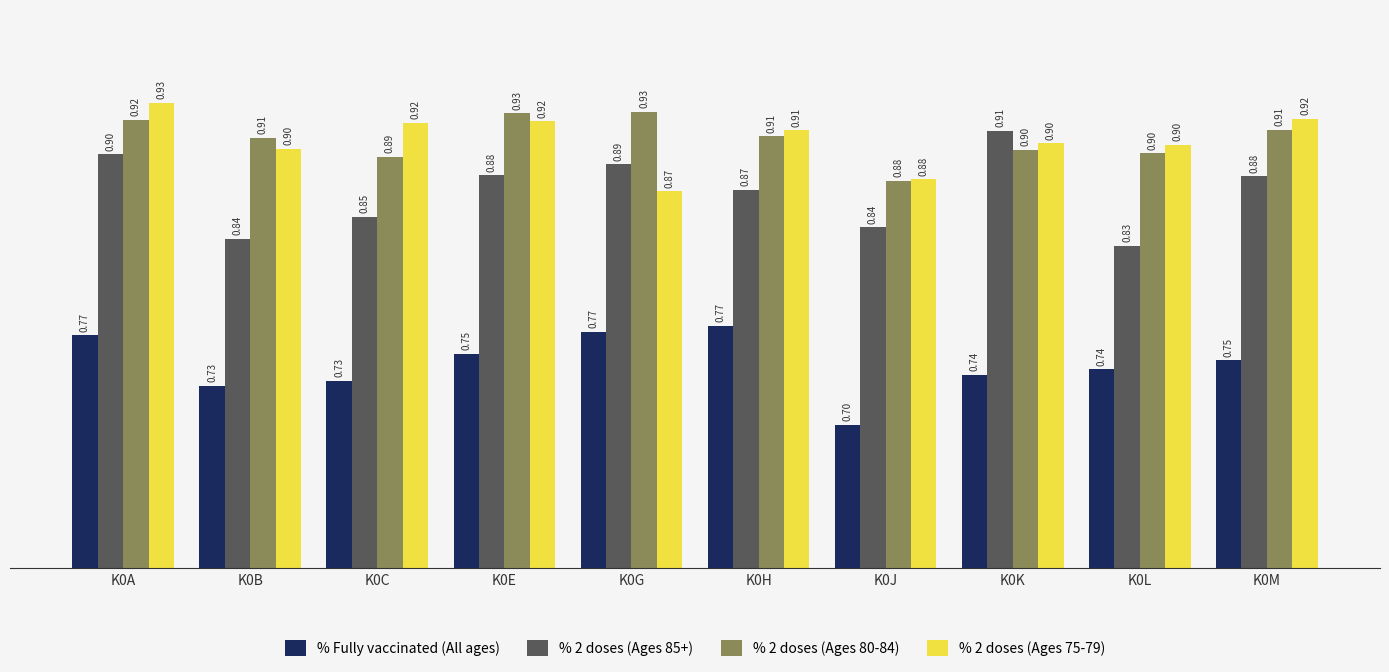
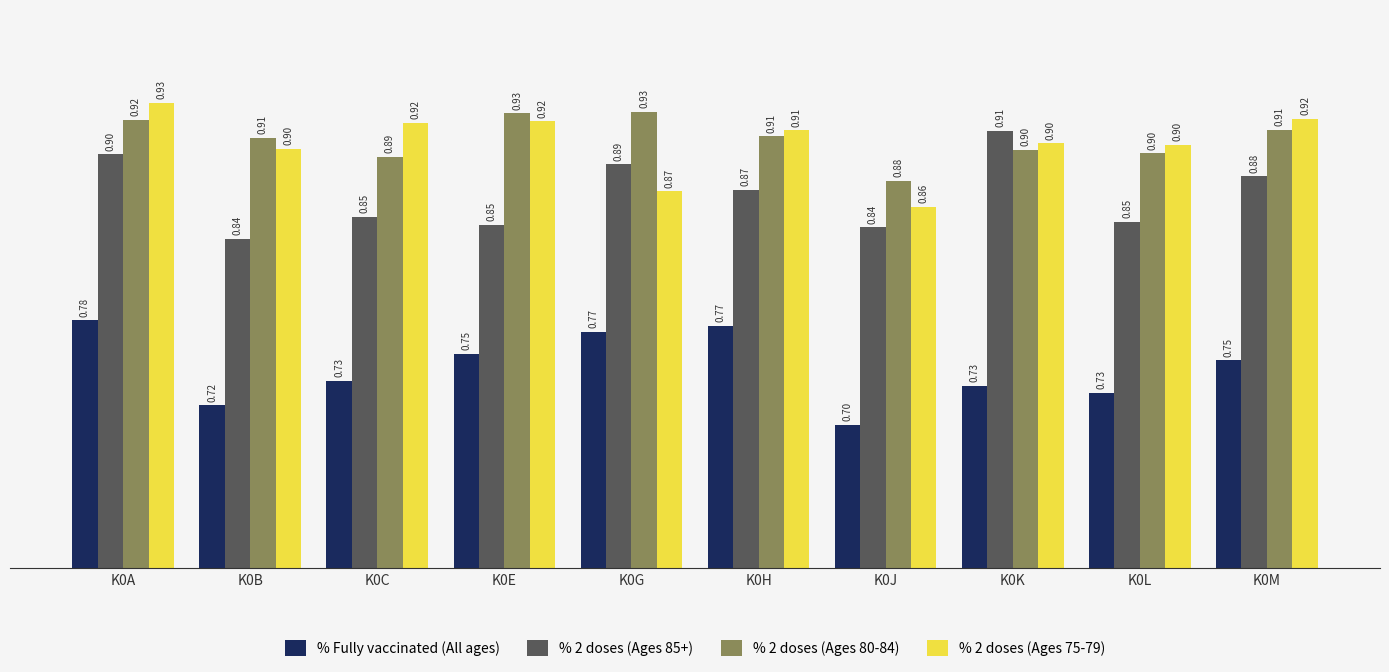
% Fully vaccinated (All ages), K0A: 0.77 -> 0.78
% Fully vaccinated (All ages), K0B: 0.73 -> 0.72
% 2 doses (Ages 85+), K0E: 0.88 -> 0.85
% 2 doses (Ages 75-79), K0J: 0.88 -> 0.86
% Fully vaccinated (All ages), K0K: 0.74 -> 0.73
% Fully vaccinated (All ages), K0L: 0.74 -> 0.73
% 2 doses (Ages 85+), K0L: 0.83 -> 0.85
